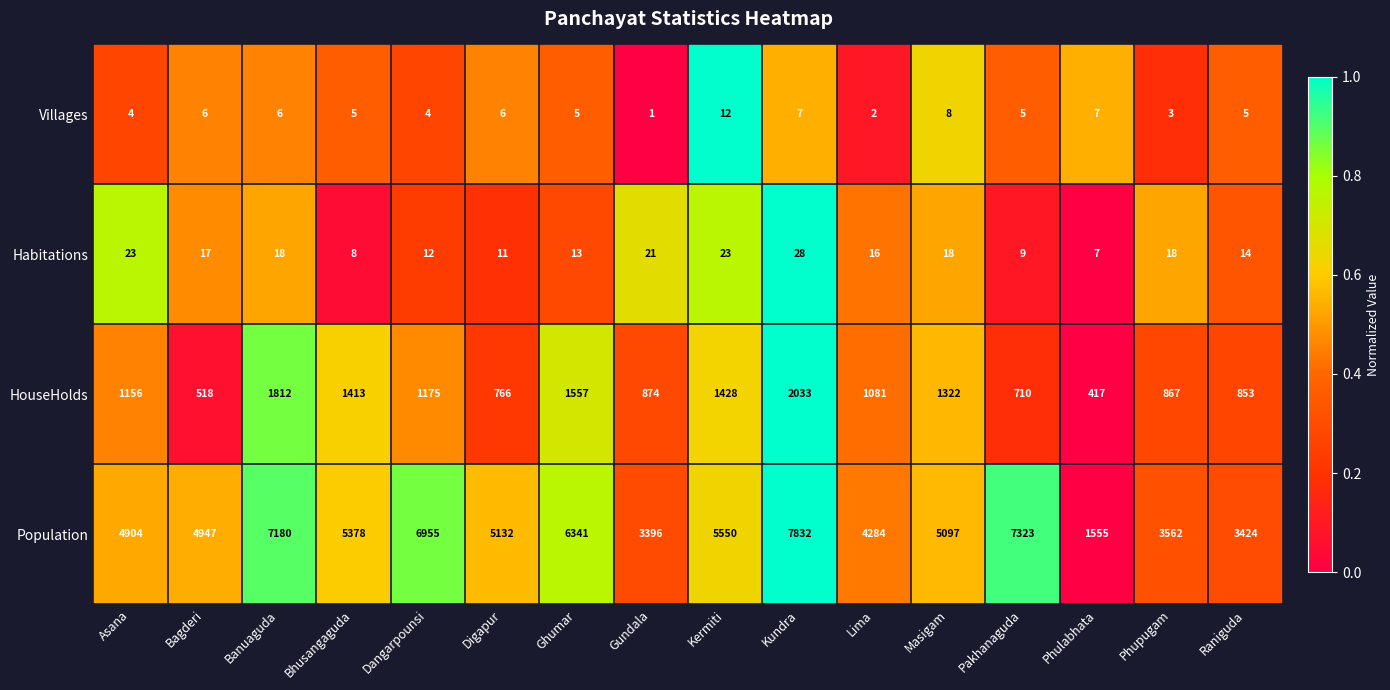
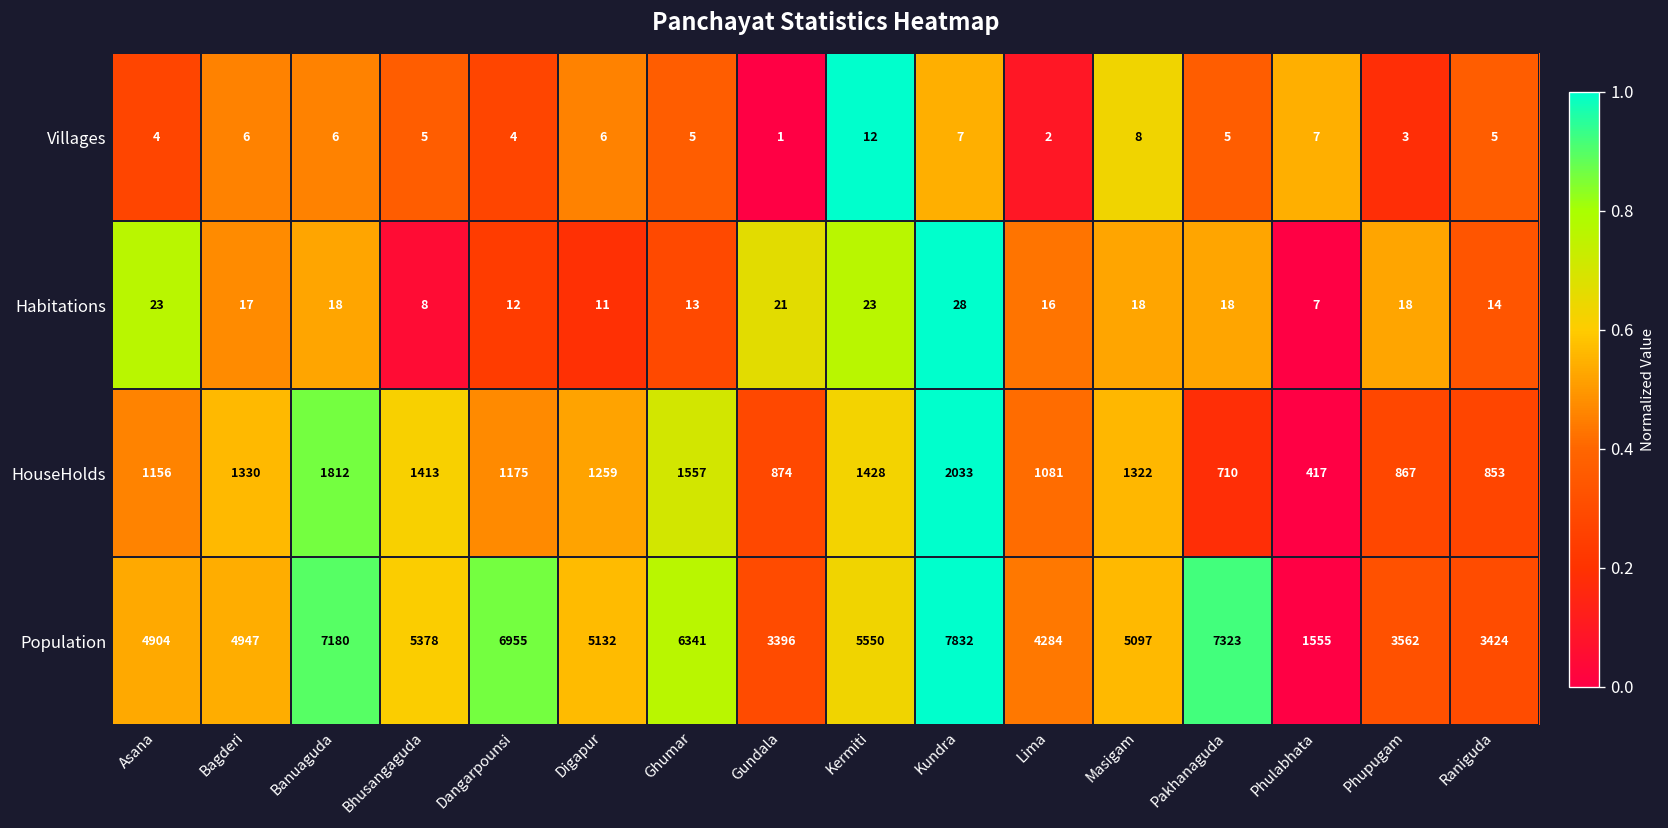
Habitations, Pakhanaguda: 9 -> 18
HouseHolds, Bagderi: 518 -> 1330
HouseHolds, Digapur: 766 -> 1259
